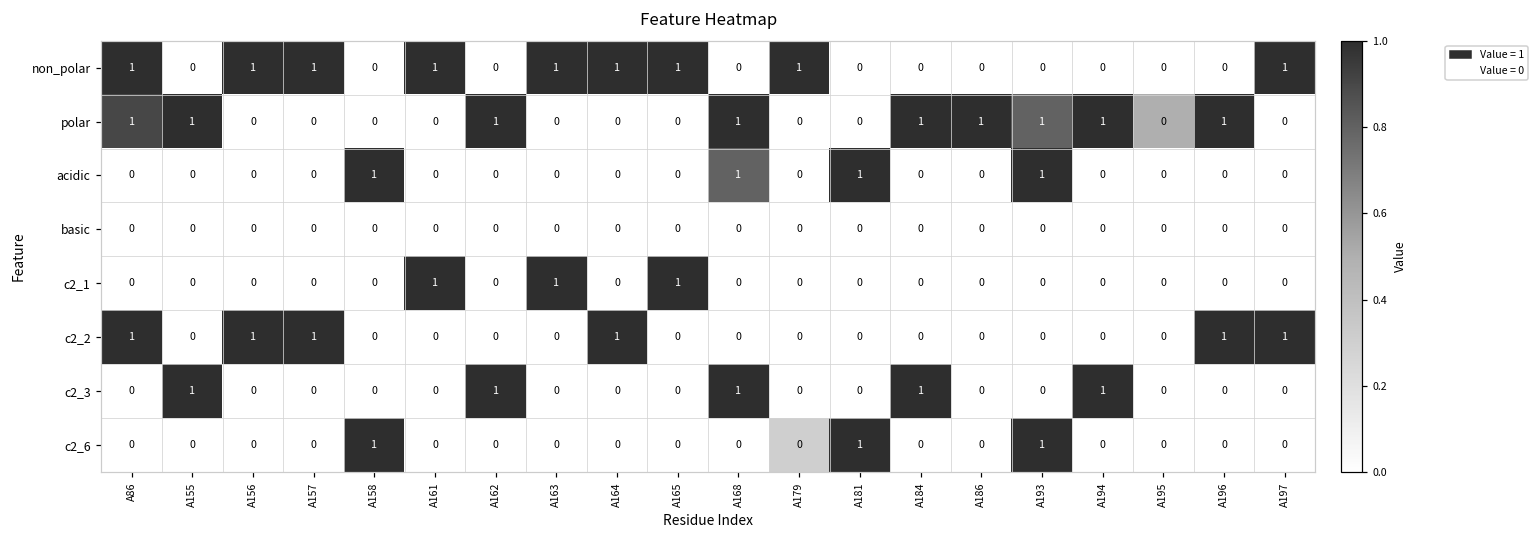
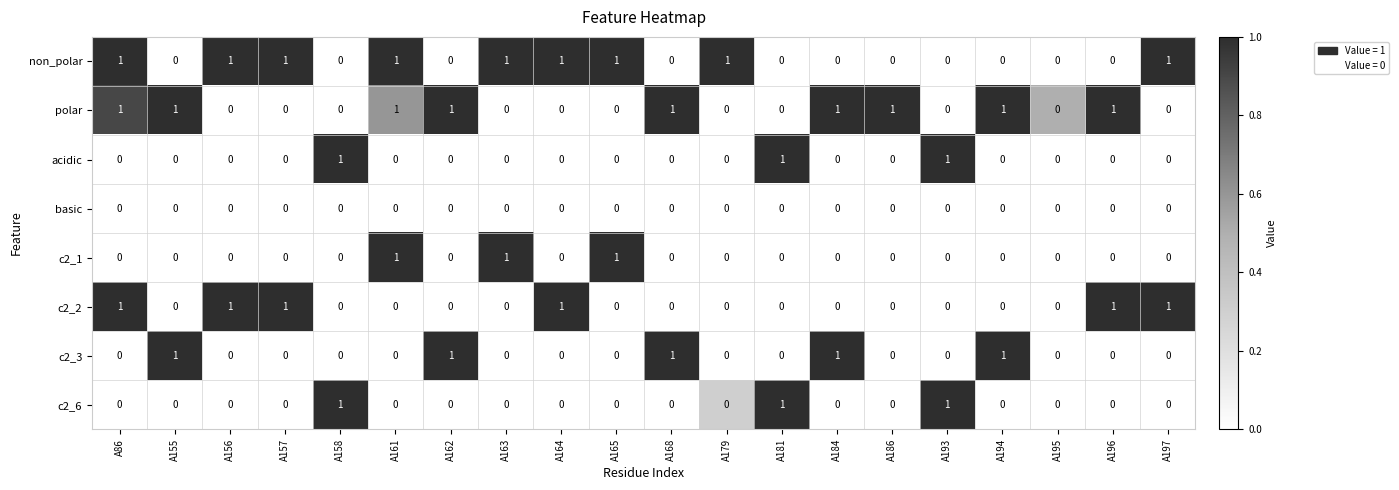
polar, A161: 0 -> 1
polar, A193: 1 -> 0
acidic, A168: 1 -> 0
